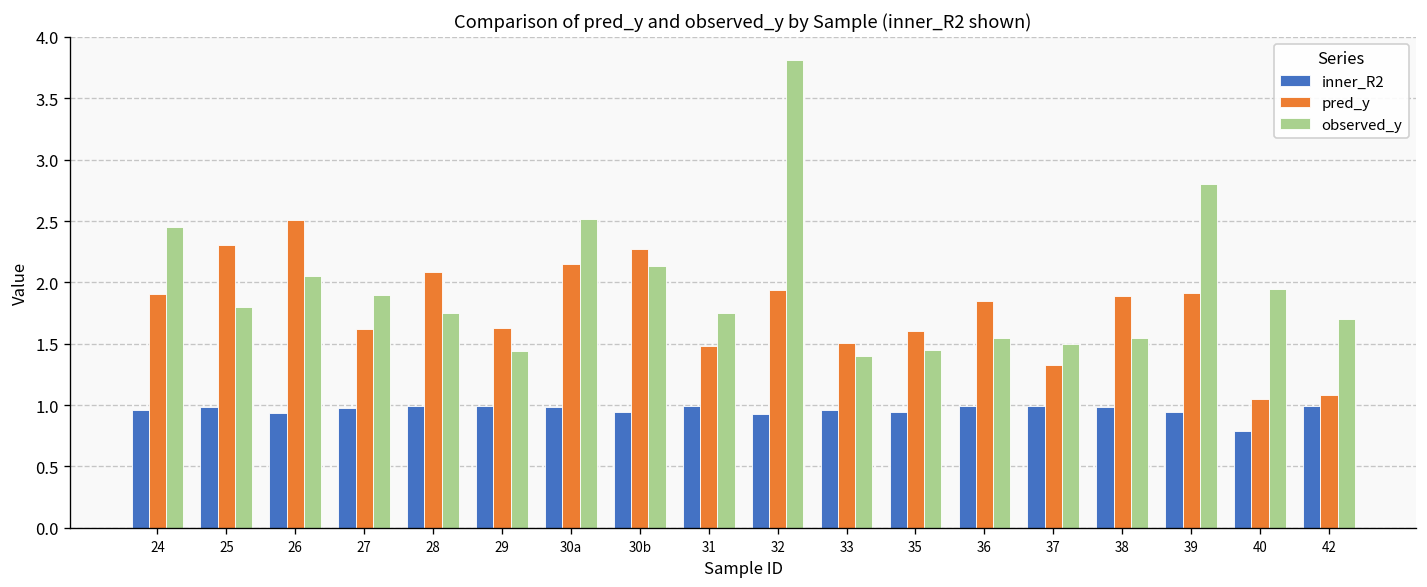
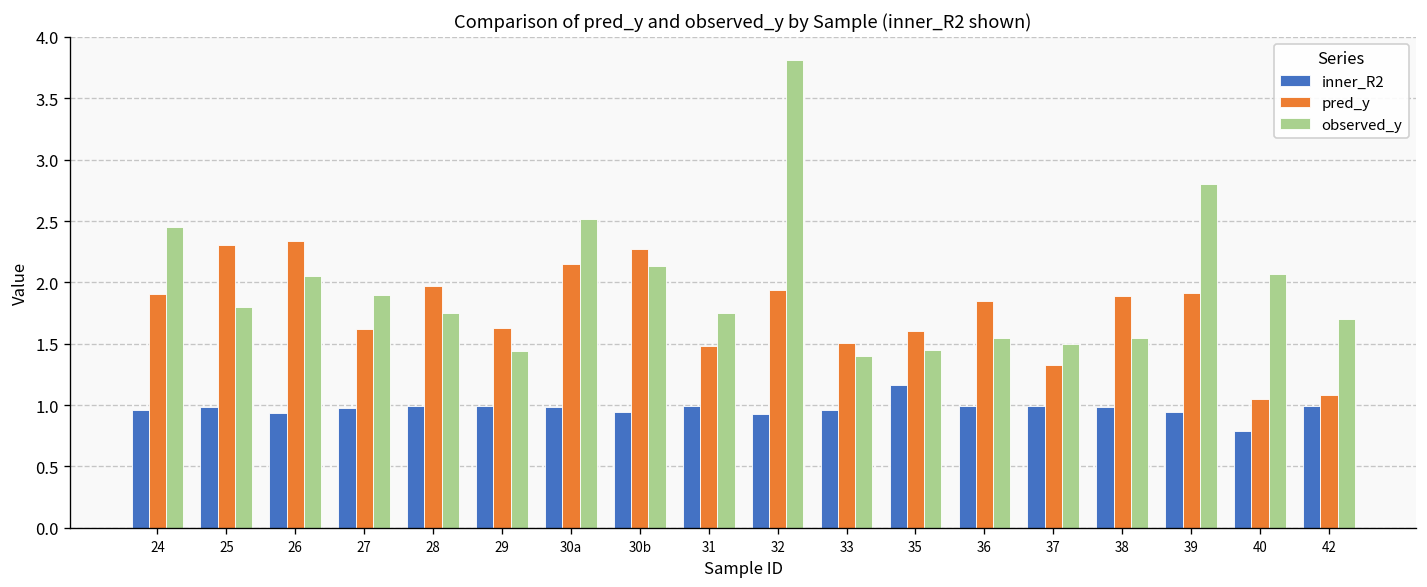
pred_y, 26: 2.51 -> 2.34
pred_y, 28: 2.09 -> 1.97
inner_R2, 35: 0.94 -> 1.17
observed_y, 40: 1.95 -> 2.07
